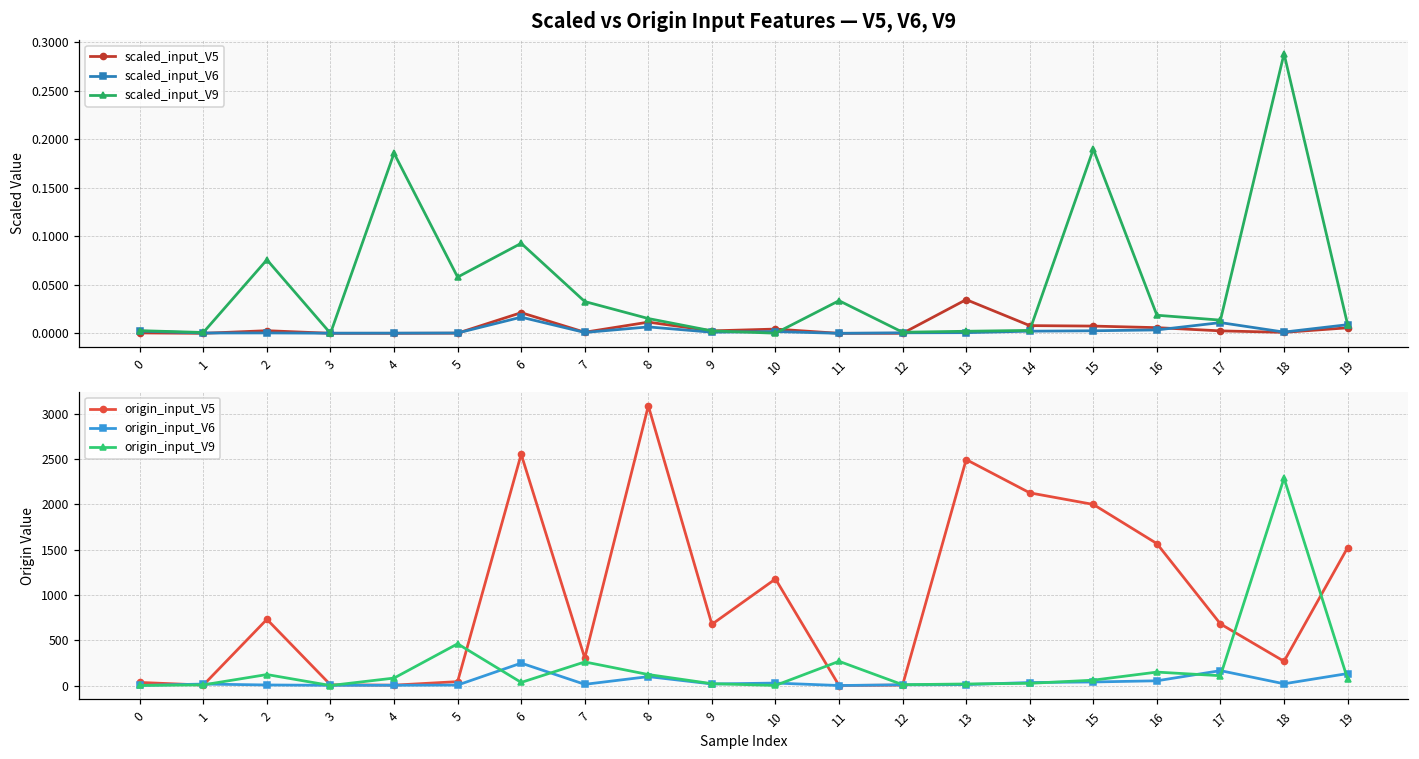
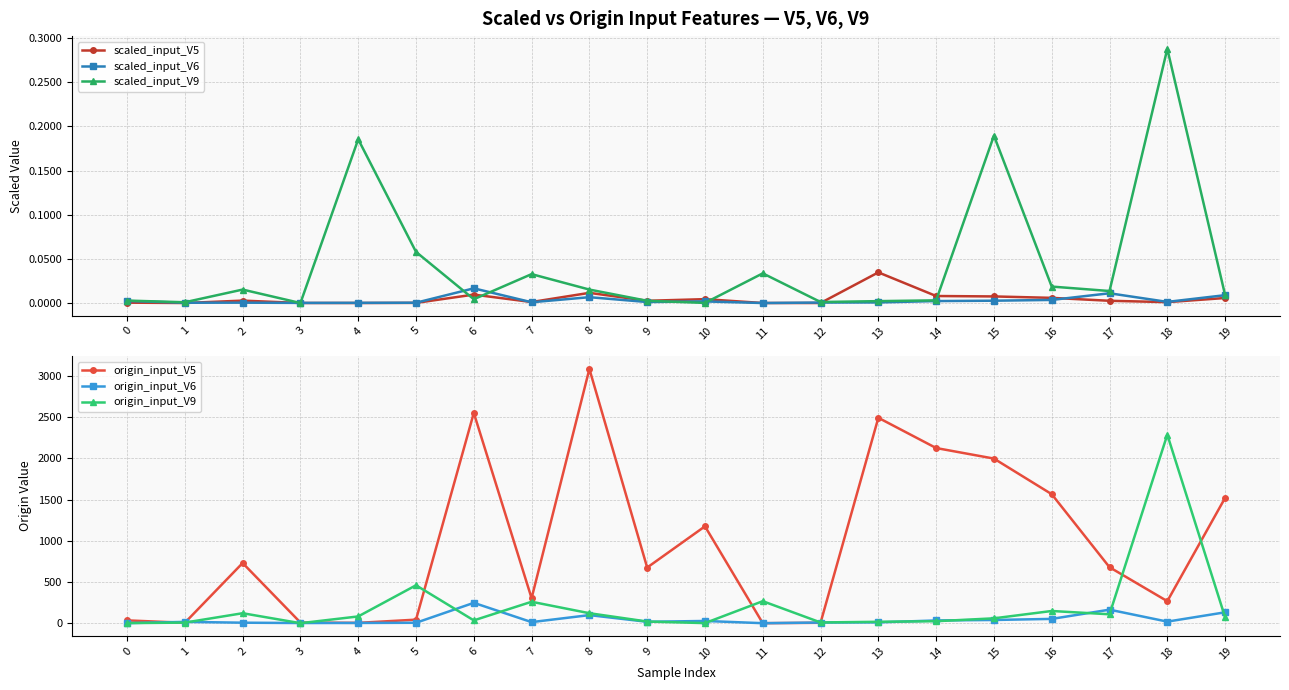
Scaled vs Origin Input Features — V5, V6, V9, scaled_input_V9, 2: 0.08 -> 0.02
Scaled vs Origin Input Features — V5, V6, V9, scaled_input_V5, 6: 0.02 -> 0.01
Scaled vs Origin Input Features — V5, V6, V9, scaled_input_V9, 6: 0.09 -> 0.00
